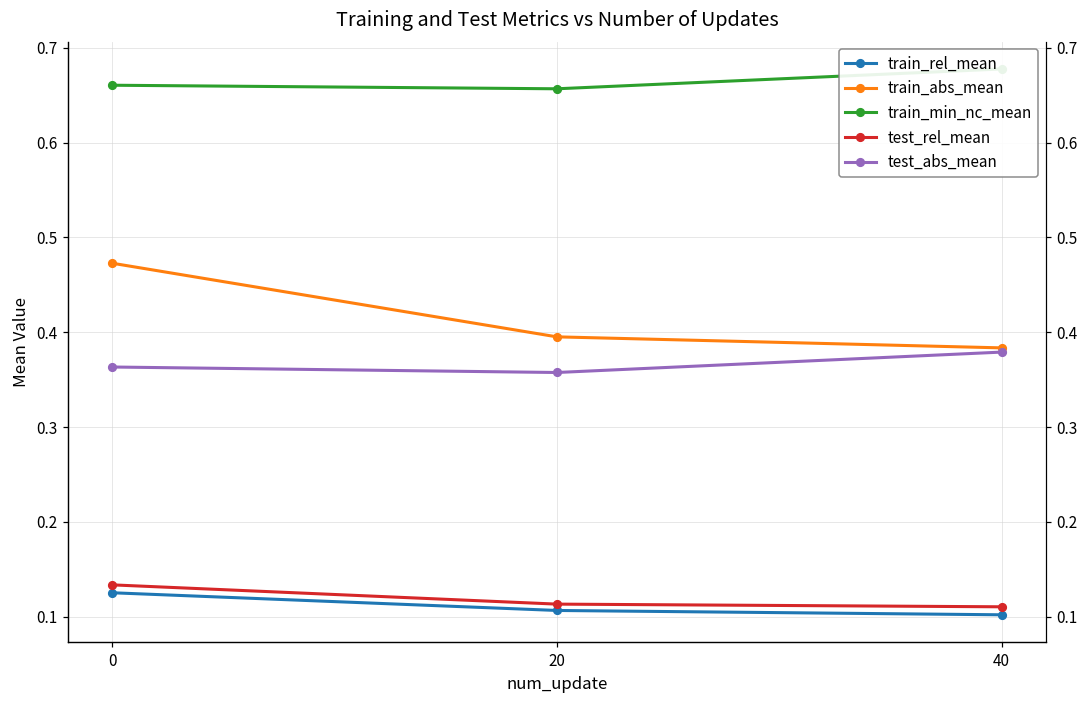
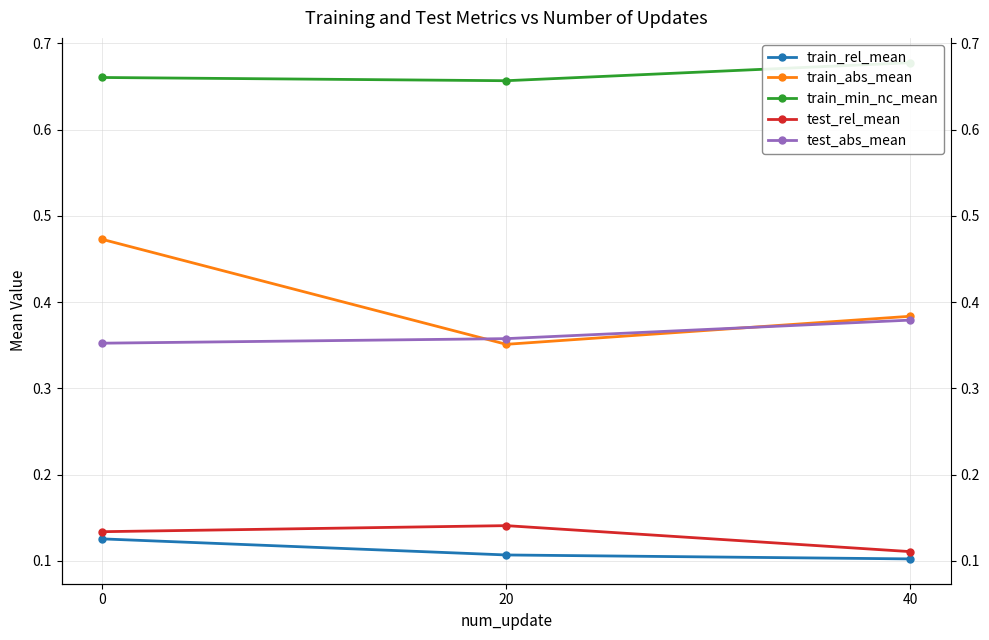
test_abs_mean, 0: 0.36 -> 0.35
train_abs_mean, 20: 0.40 -> 0.35
test_rel_mean, 20: 0.11 -> 0.14
